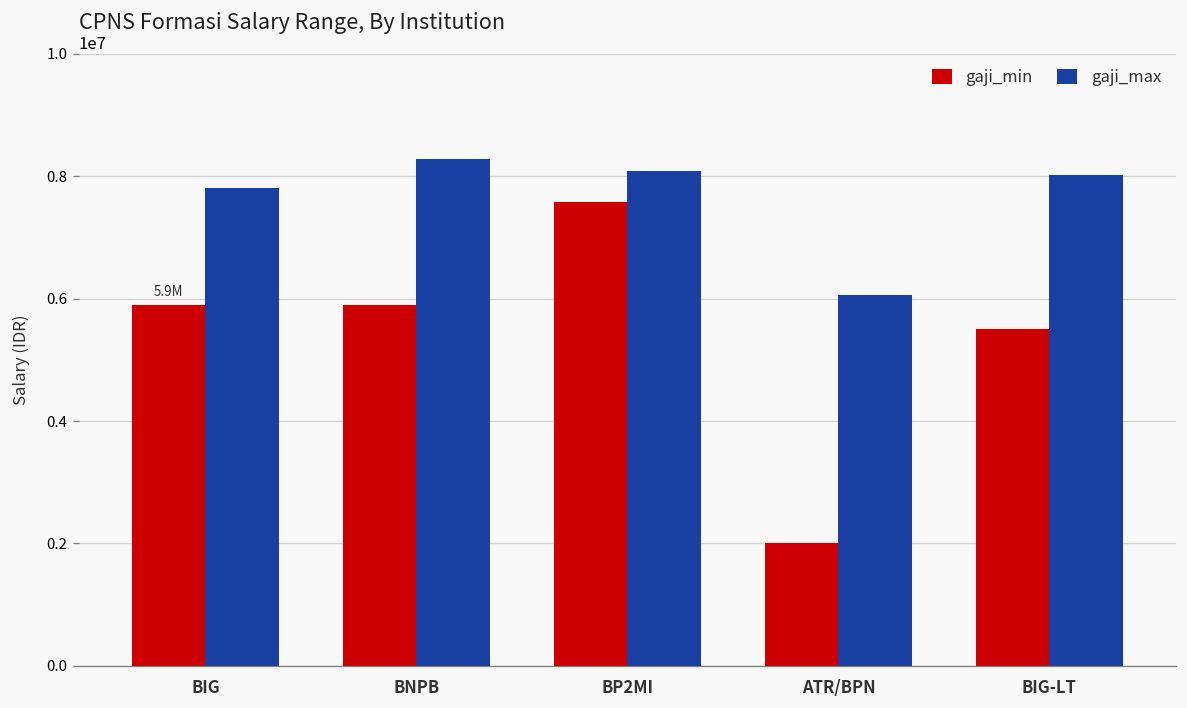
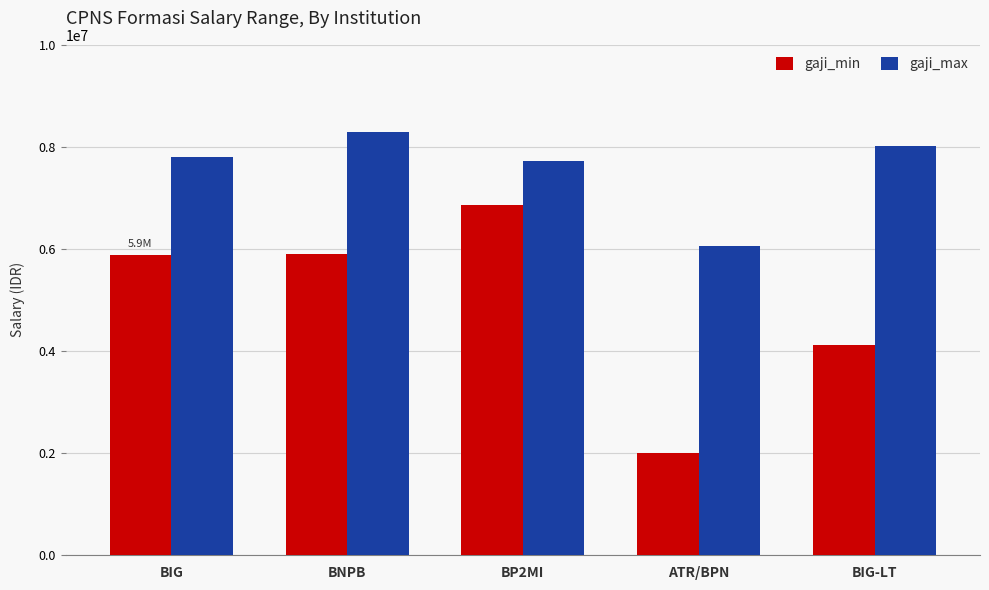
gaji_min, BP2MI: 7600000 -> 6900000
gaji_max, BP2MI: 8100000 -> 7700000
gaji_min, BIG-LT: 5500000 -> 4100000
